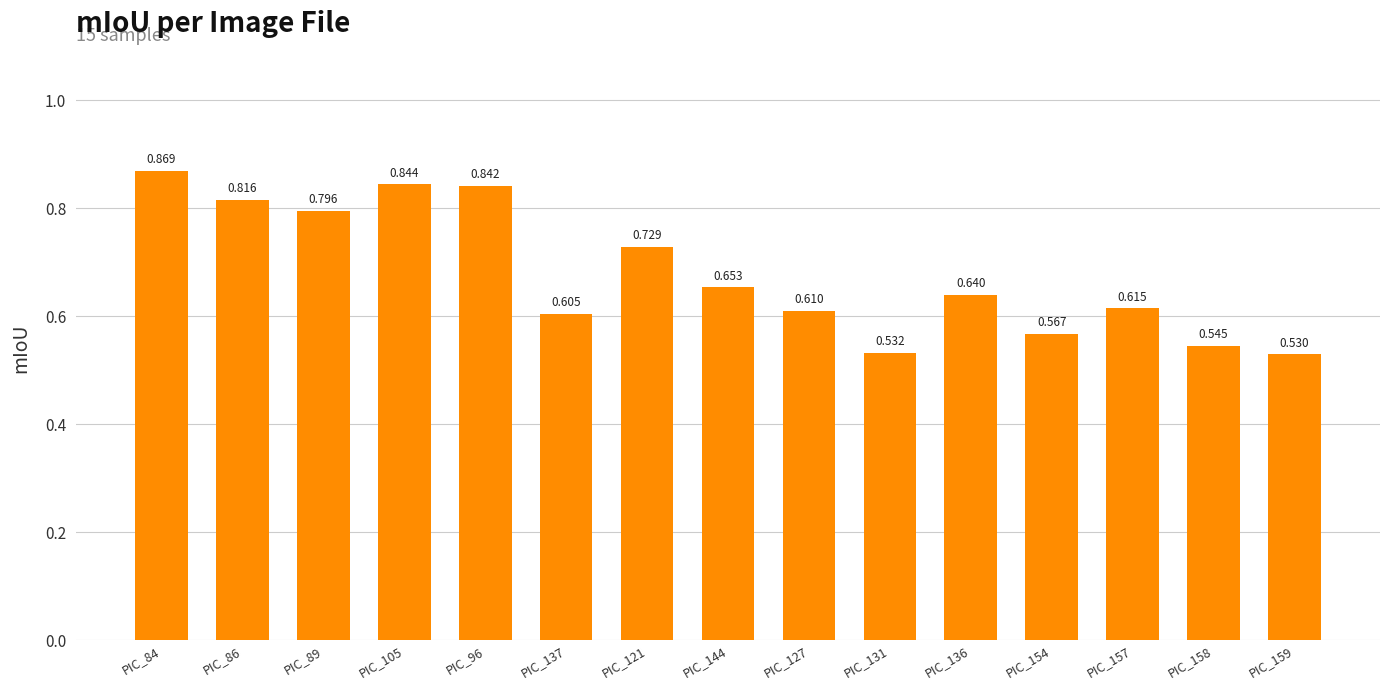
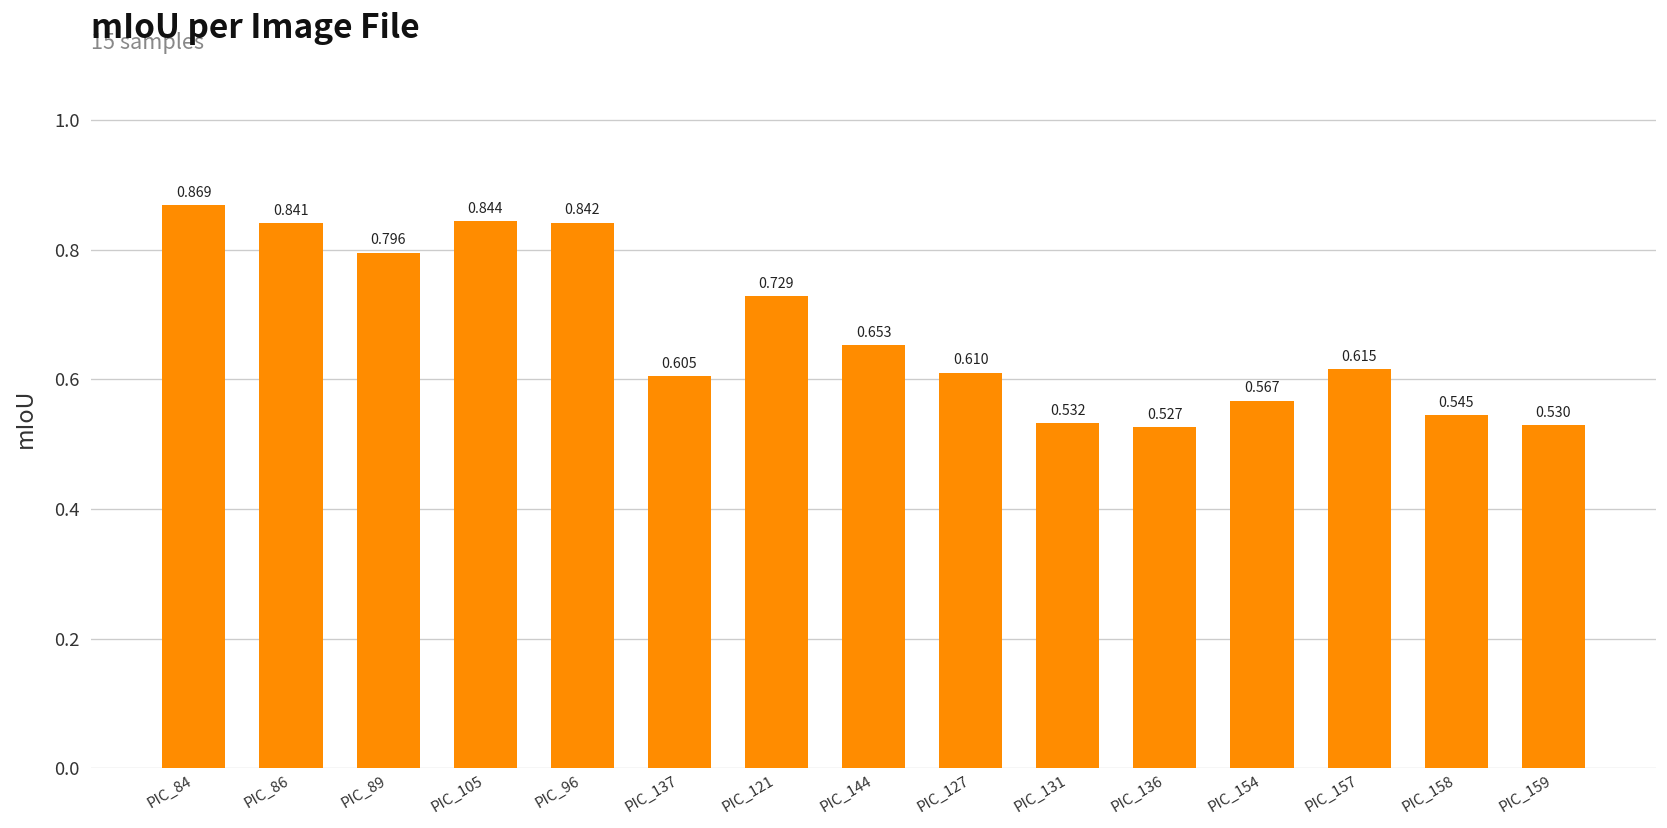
PIC_86: 0.816 -> 0.841
PIC_136: 0.640 -> 0.527
